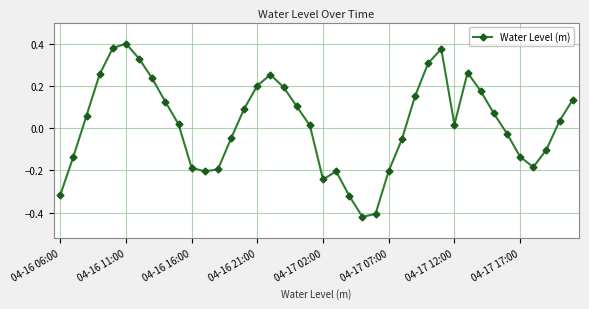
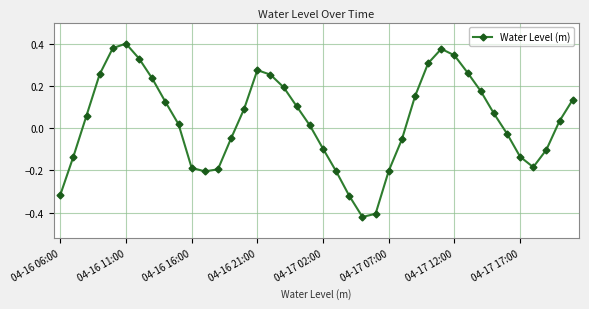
04-16 21:00: 0.20 -> 0.28
04-17 02:00: -0.24 -> -0.10
04-17 12:00: 0.02 -> 0.35
